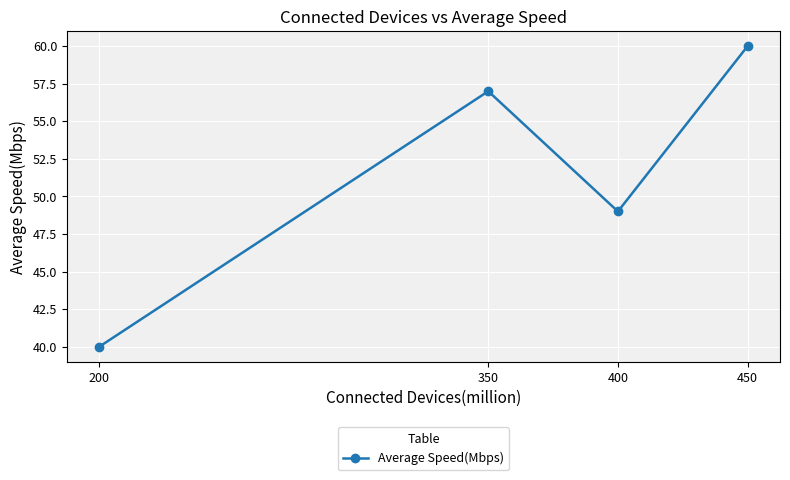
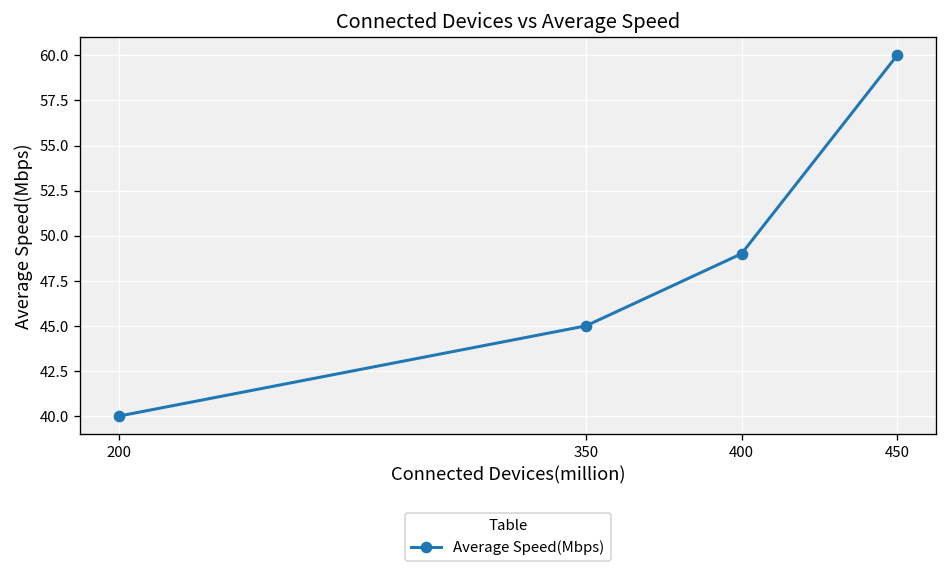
350: 57 -> 45
